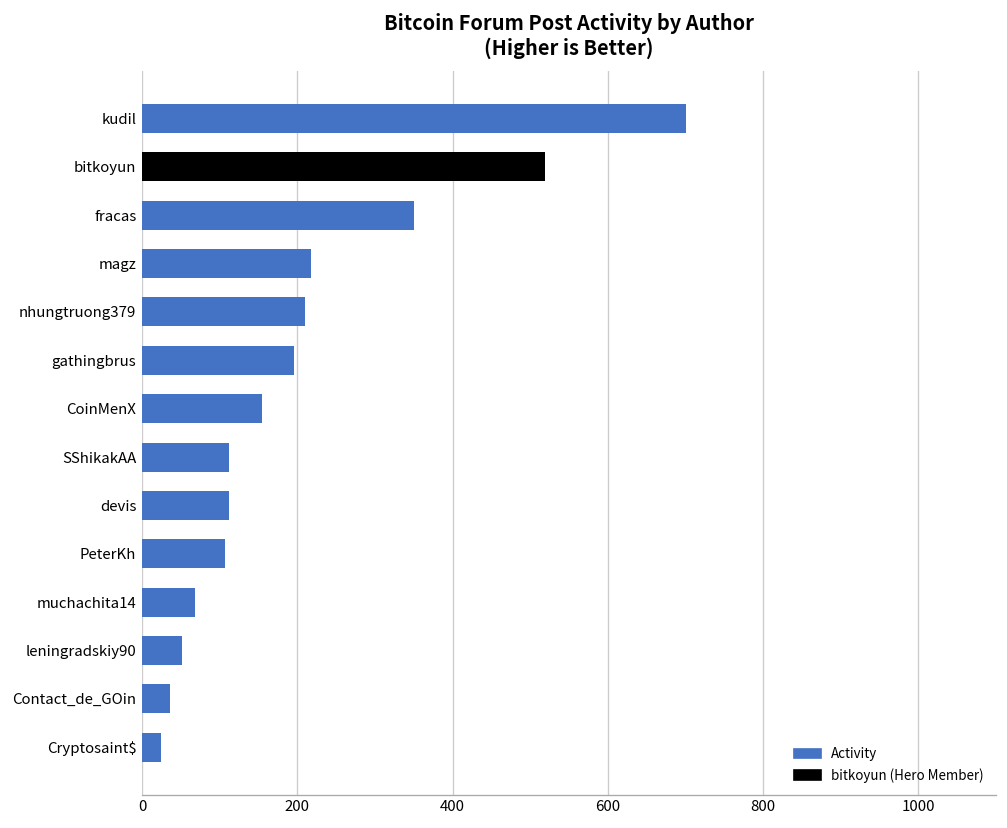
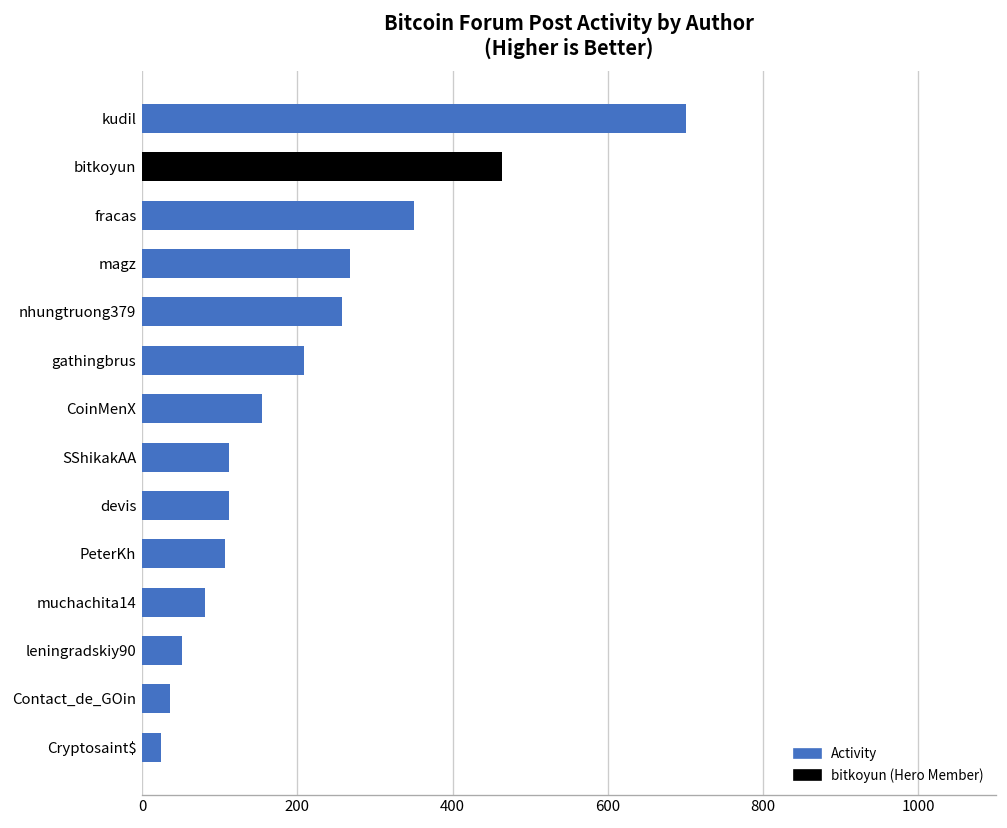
bitkoyun: 520 -> 460
magz: 220 -> 270
nhungtruong379: 210 -> 260
gathingbrus: 200 -> 210
muchachita14: 70 -> 80
